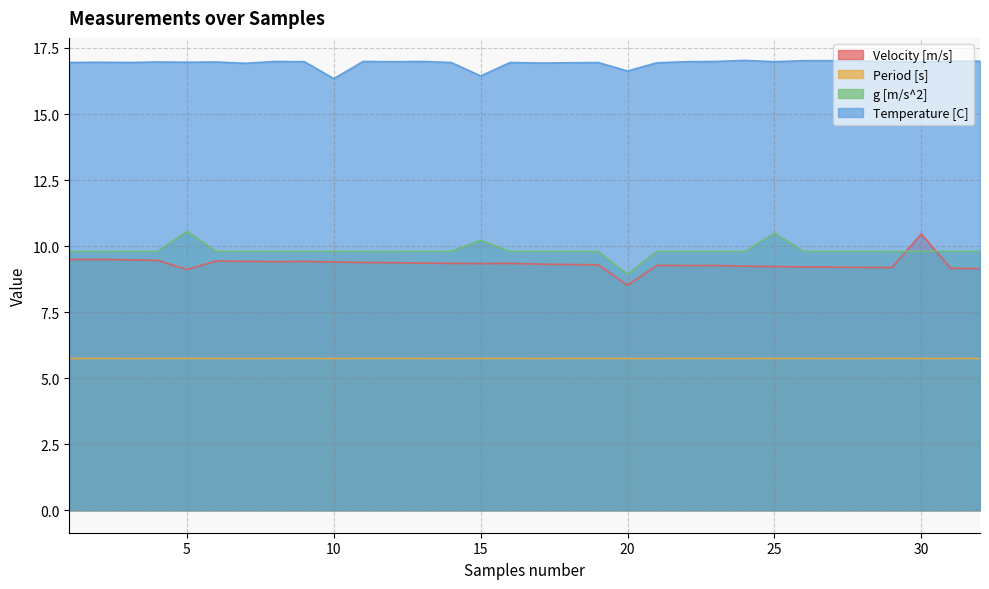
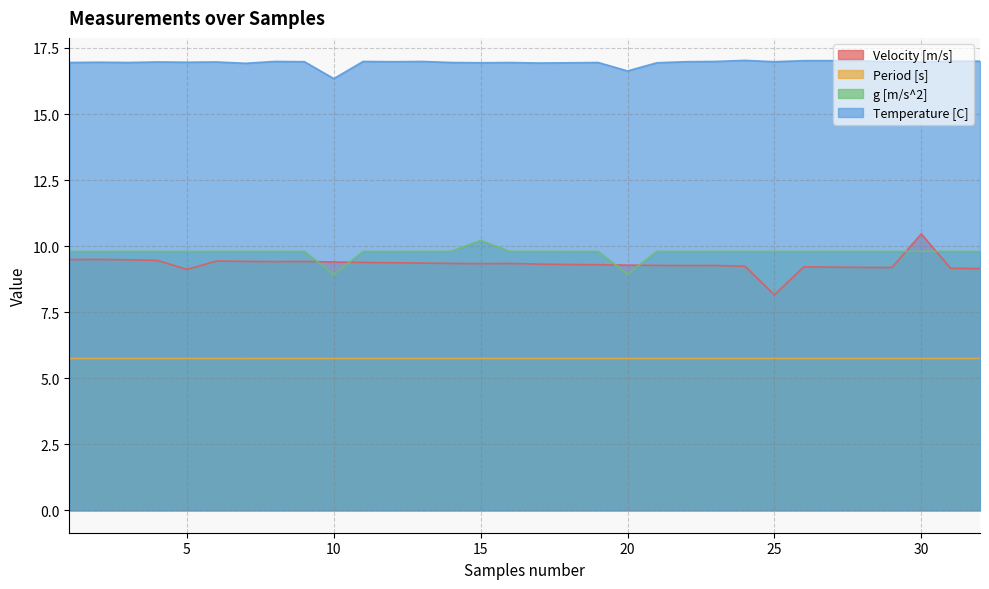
g [m/s^2], 5: 10.6 -> 9.8
g [m/s^2], 10: 9.8 -> 8.9
Temperature [C], 15: 16.4 -> 16.9
Velocity [m/s], 20: 8.5 -> 9.3
Velocity [m/s], 25: 9.2 -> 8.2
g [m/s^2], 25: 10.5 -> 9.8
